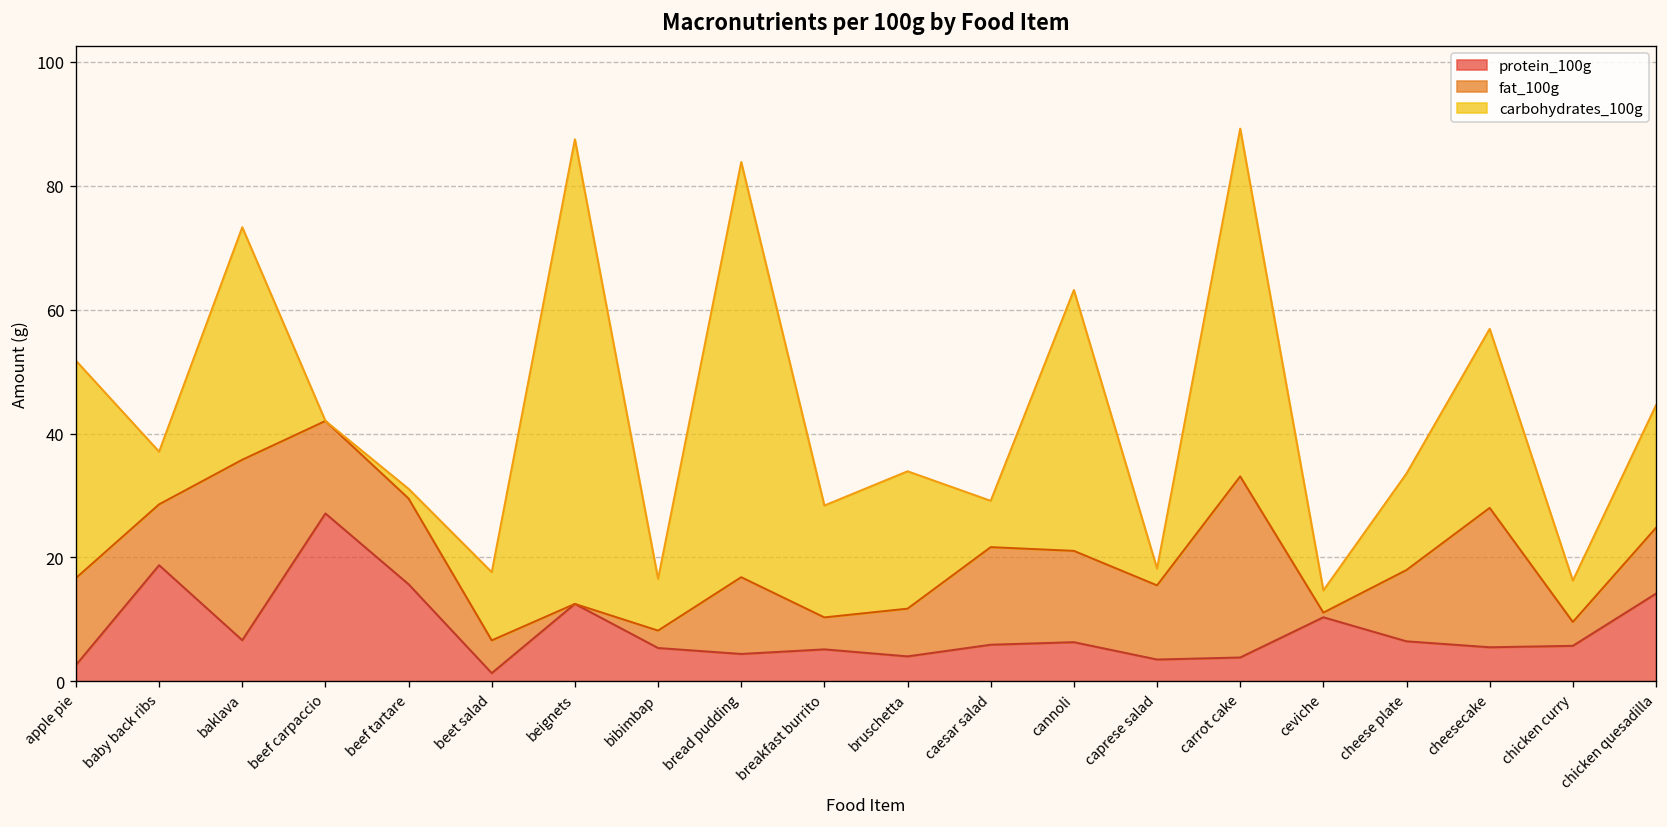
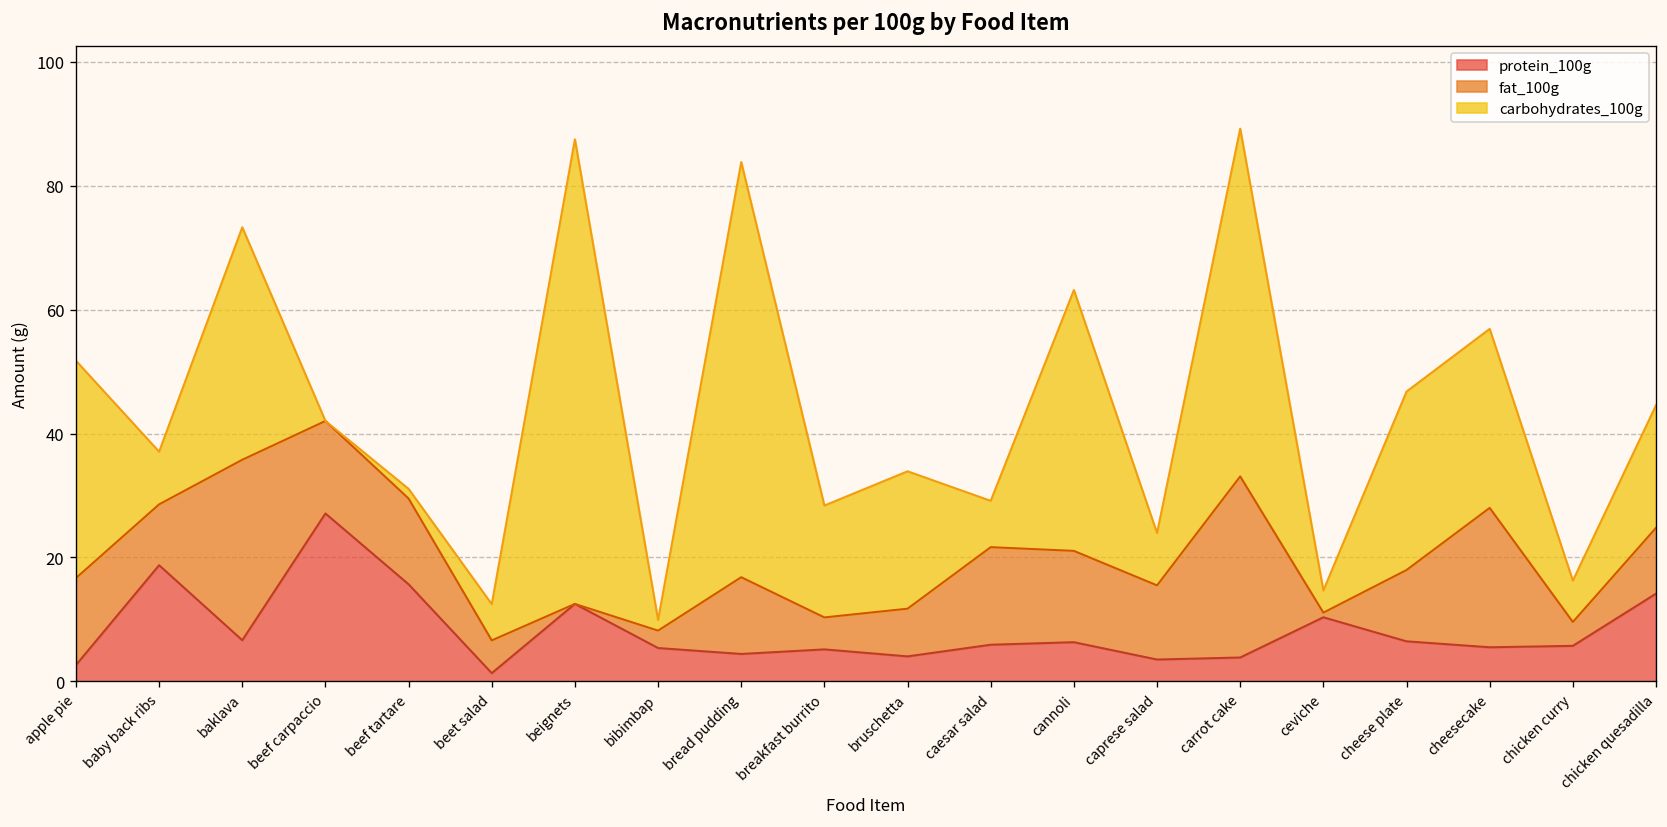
carbohydrates_100g, beet salad: 11 -> 6
carbohydrates_100g, bibimbap: 8 -> 2
carbohydrates_100g, caprese salad: 3 -> 8
carbohydrates_100g, cheese plate: 16 -> 29
